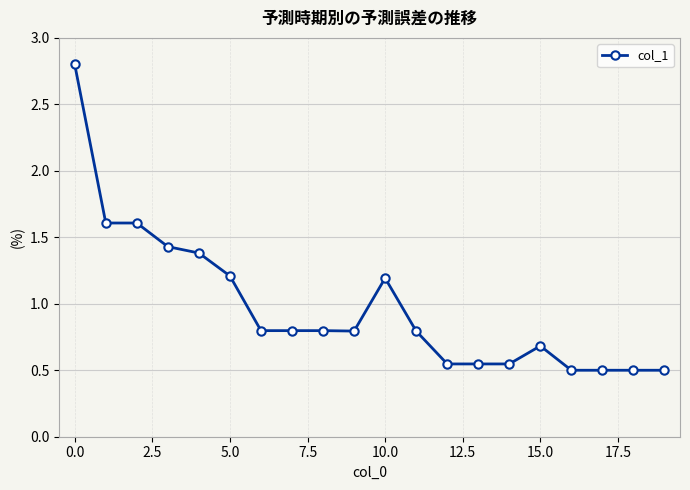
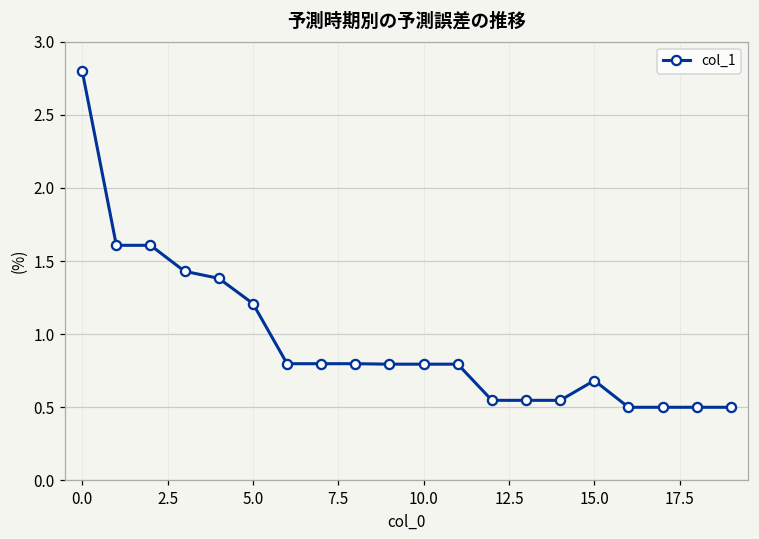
10.0: 1.19 -> 0.79
